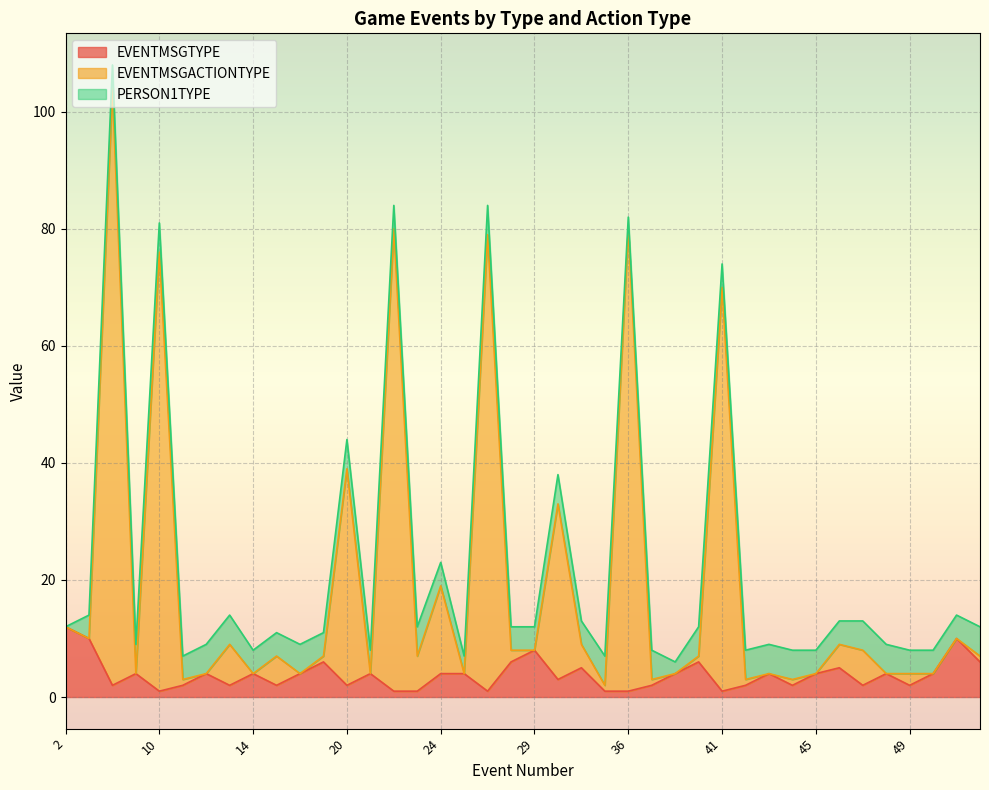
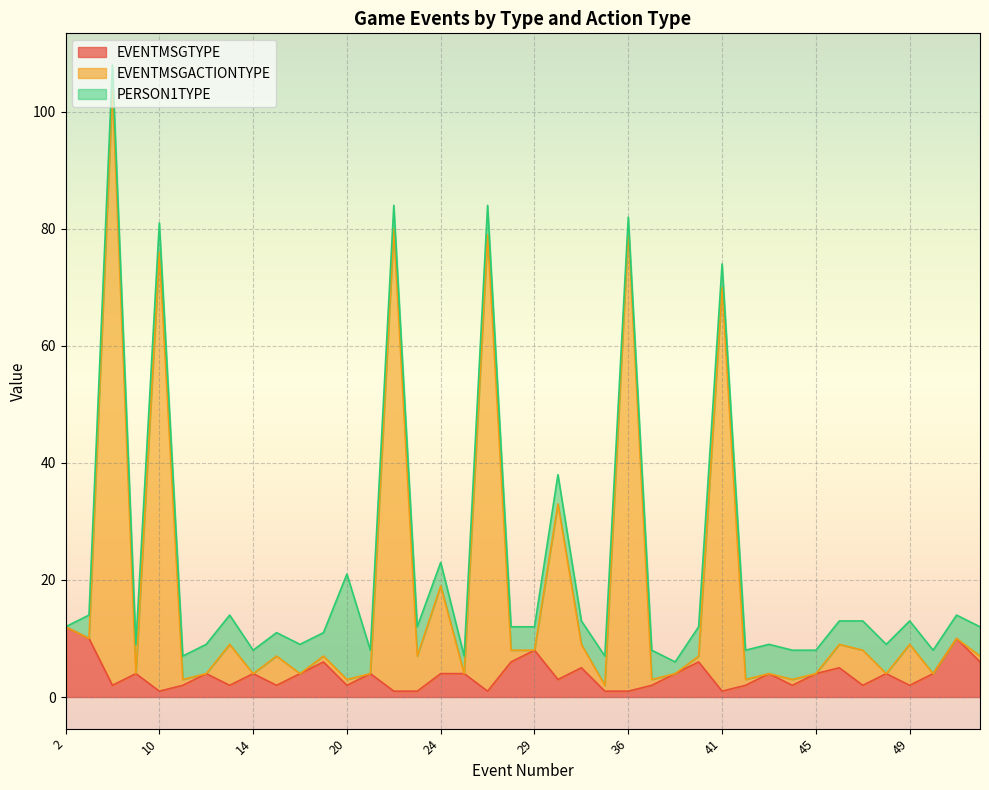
EVENTMSGACTIONTYPE, 20: 37 -> 1
PERSON1TYPE, 20: 5 -> 18
EVENTMSGACTIONTYPE, 49: 2 -> 7
